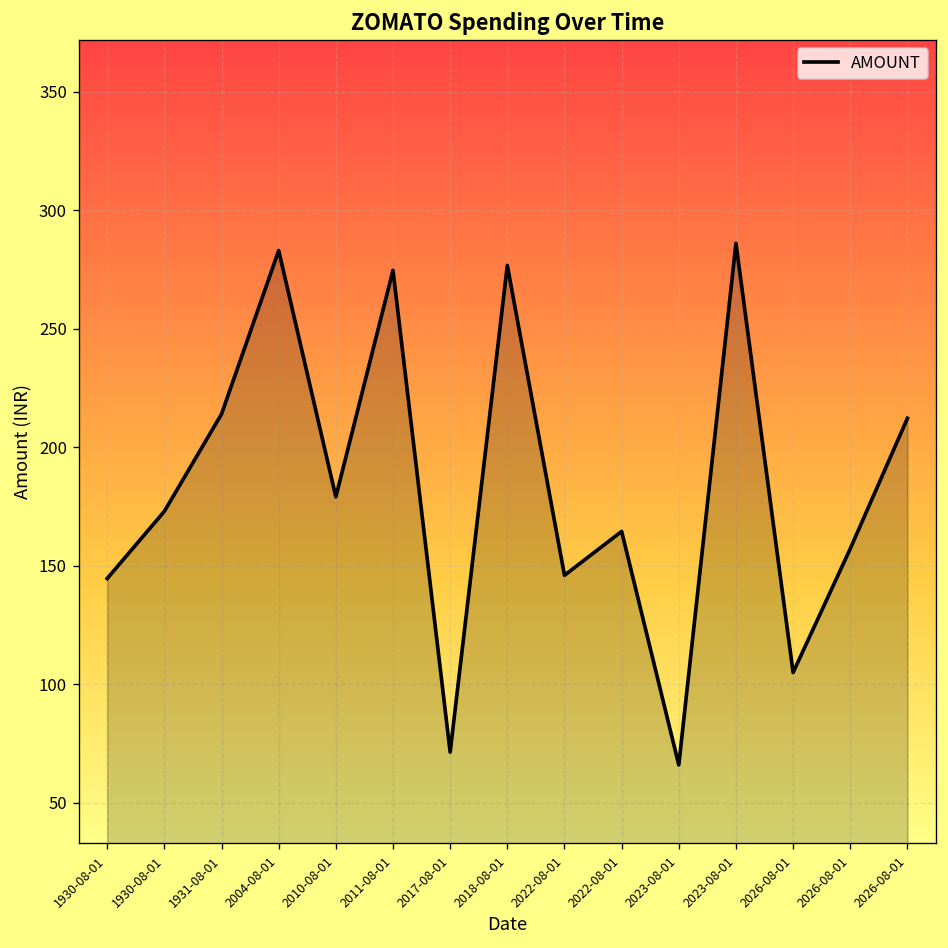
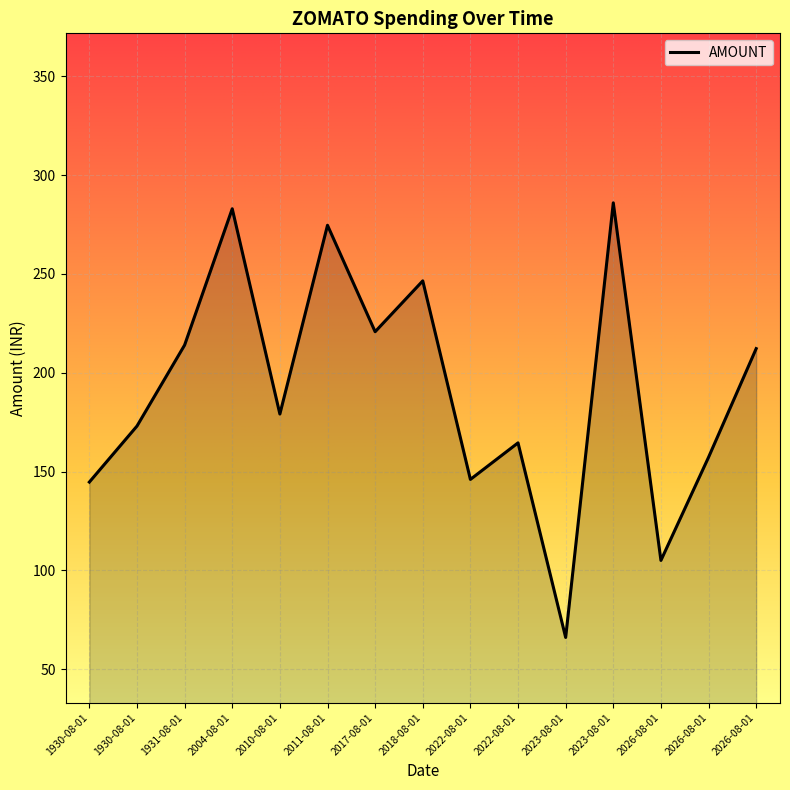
2017-08-01: 71 -> 221
2018-08-01: 277 -> 247
